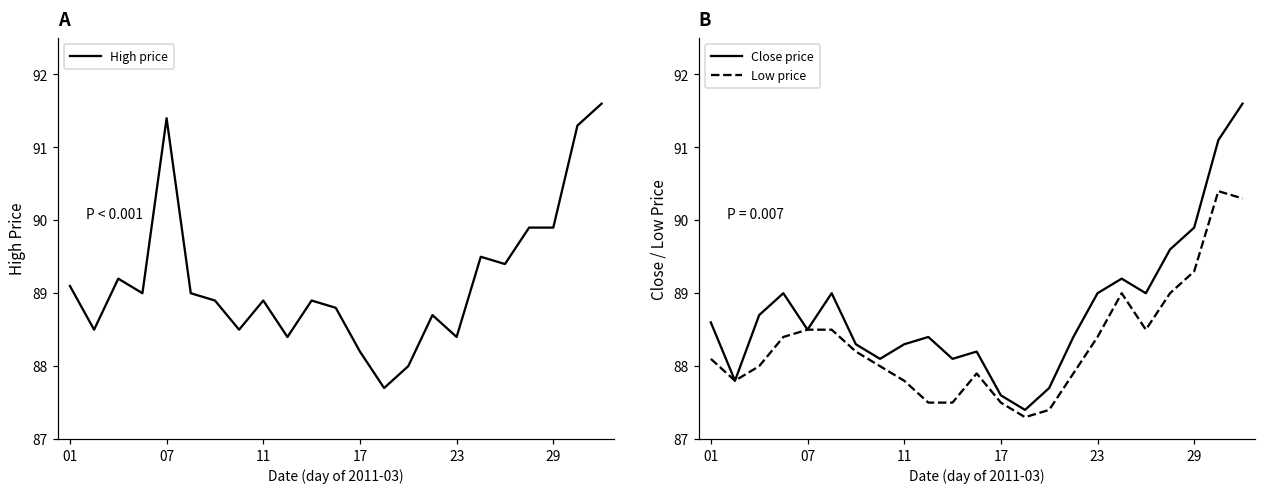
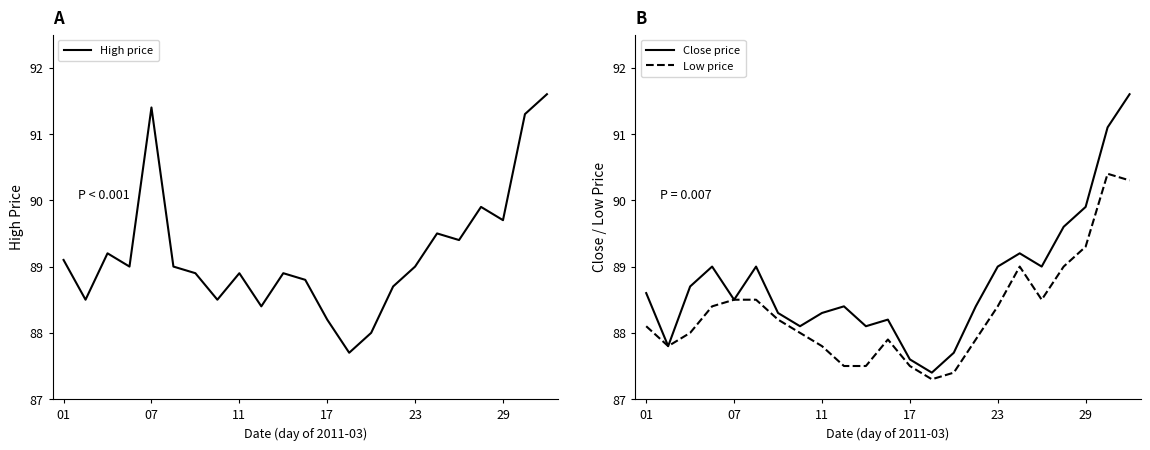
A, 23: 88.4 -> 89.0
A, 29: 89.9 -> 89.7
